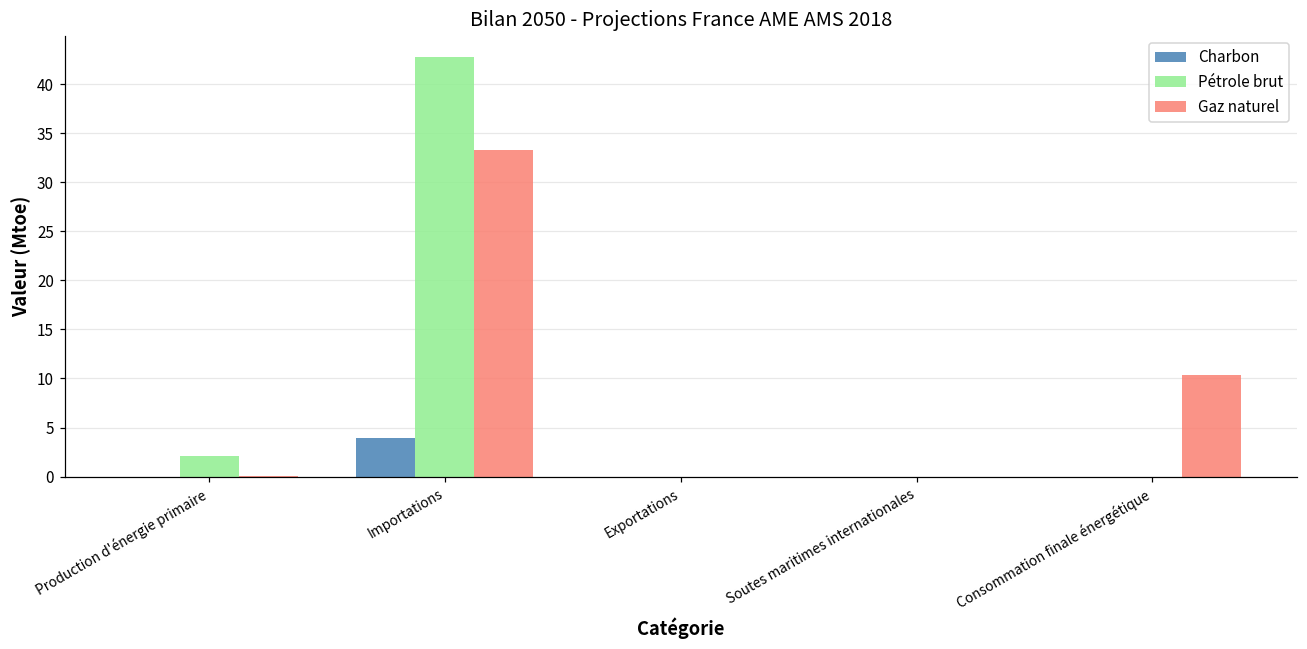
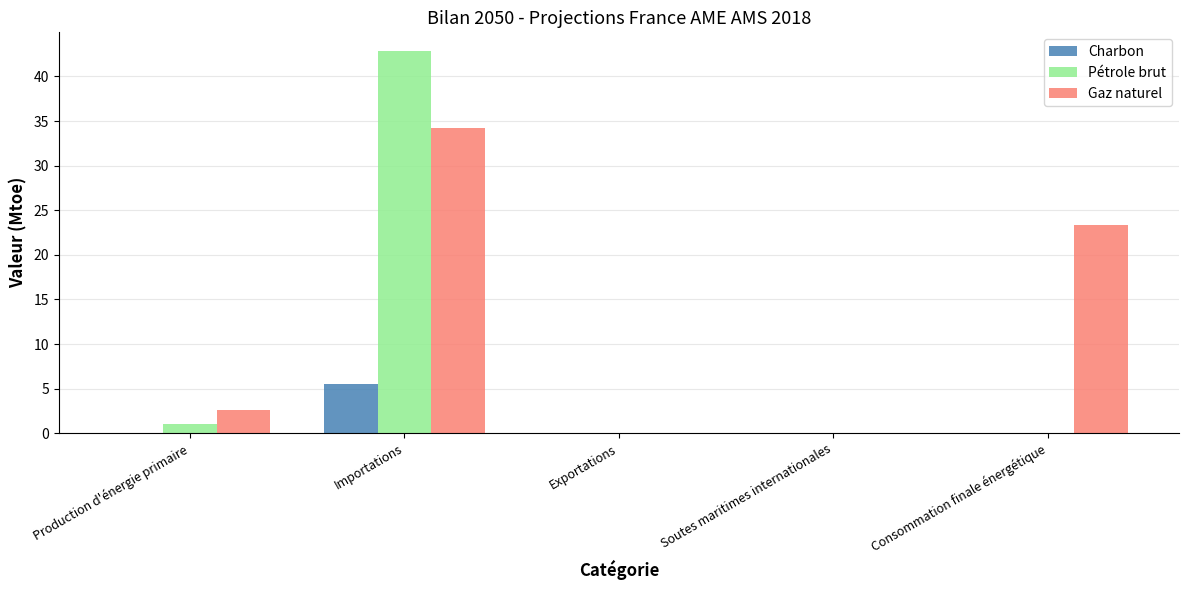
Pétrole brut, Production d'énergie primaire: 2 -> 1
Gaz naturel, Production d'énergie primaire: 0 -> 3
Charbon, Importations: 4 -> 5
Gaz naturel, Importations: 33 -> 34
Gaz naturel, Consommation finale énergétique: 10 -> 23
